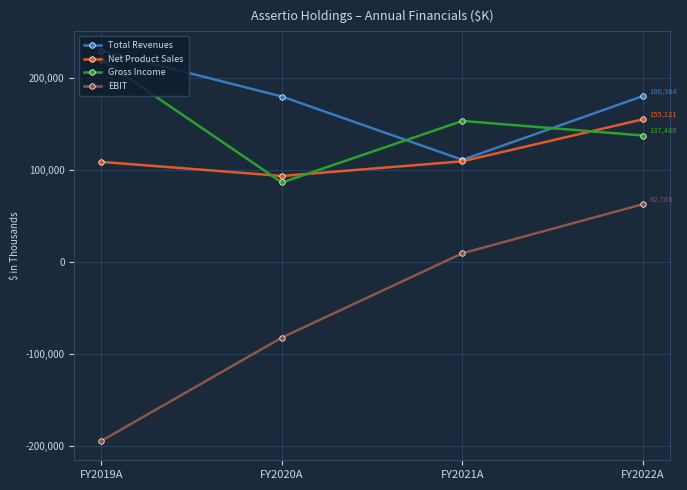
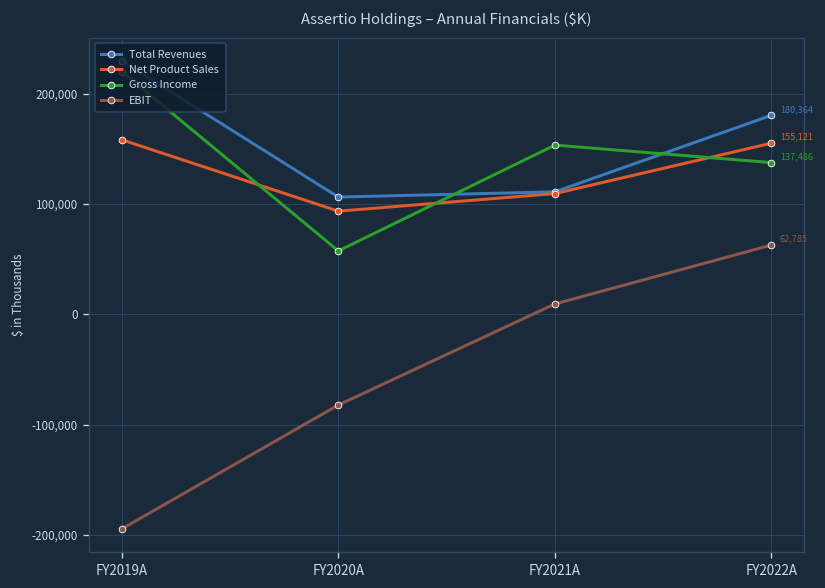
Net Product Sales, FY2019A: 110,000 -> 160,000
Total Revenues, FY2020A: 180,000 -> 110,000
Gross Income, FY2020A: 90,000 -> 60,000
